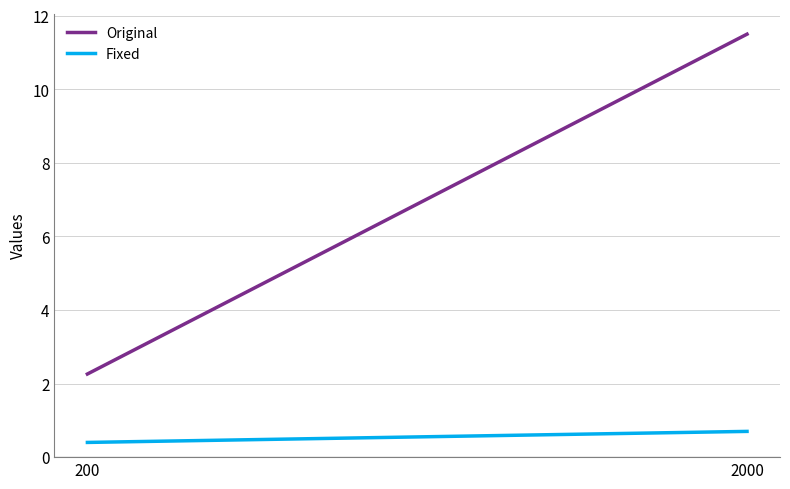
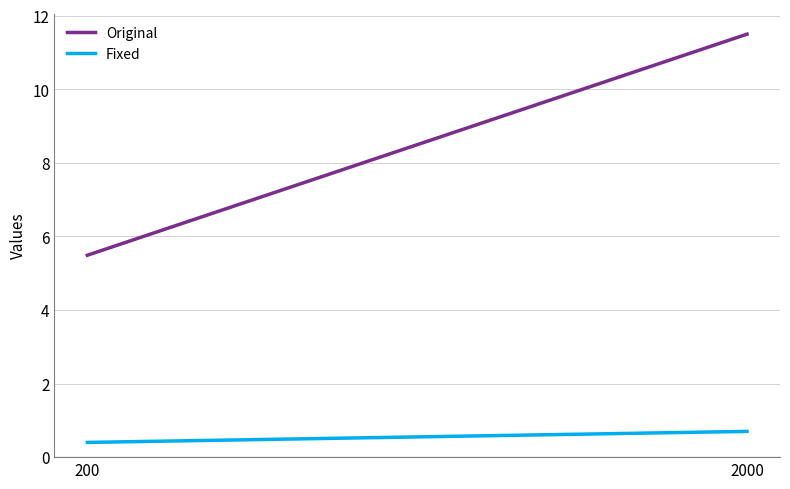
Original, 200: 2.3 -> 5.5
